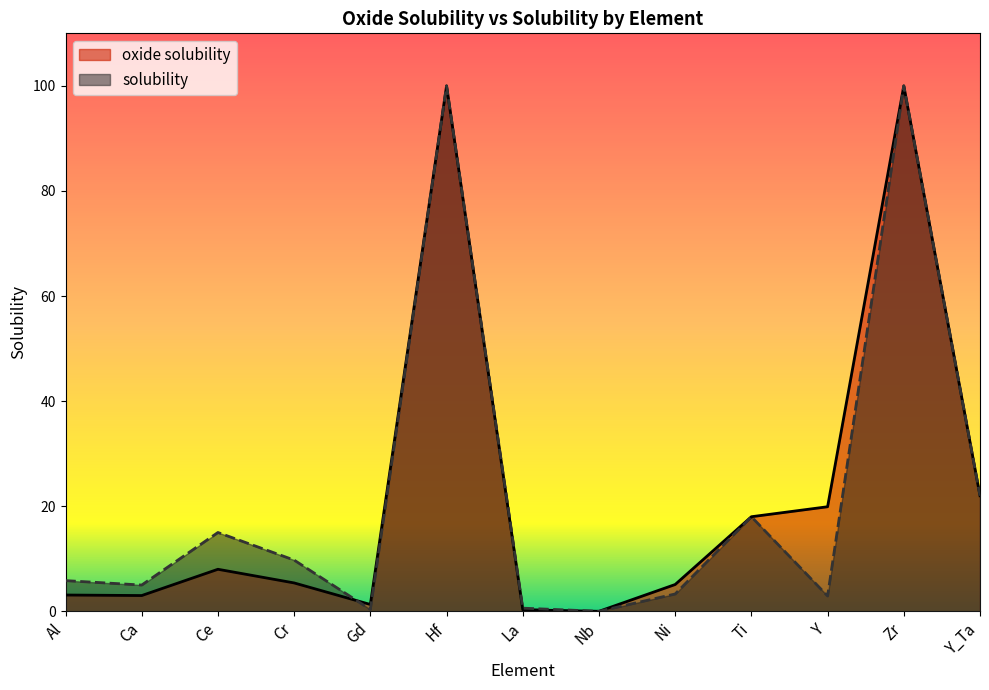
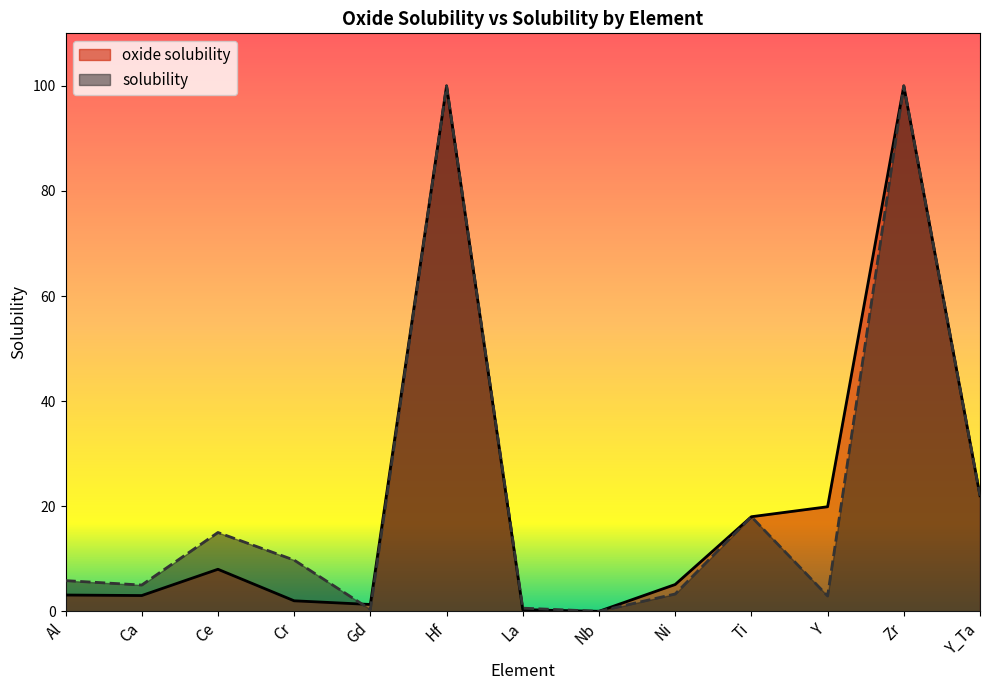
oxide solubility, Cr: 5 -> 2
